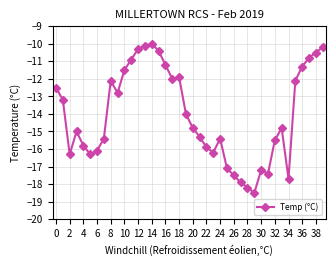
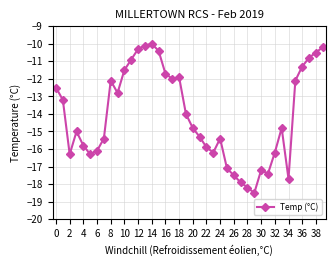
16: -11.2 -> -11.7
32: -15.5 -> -16.2
